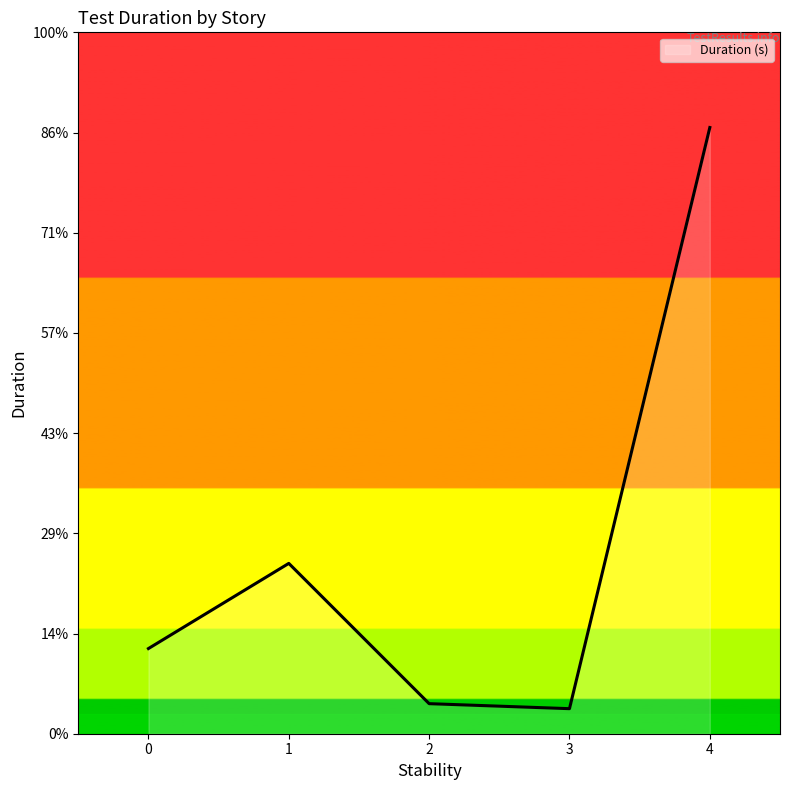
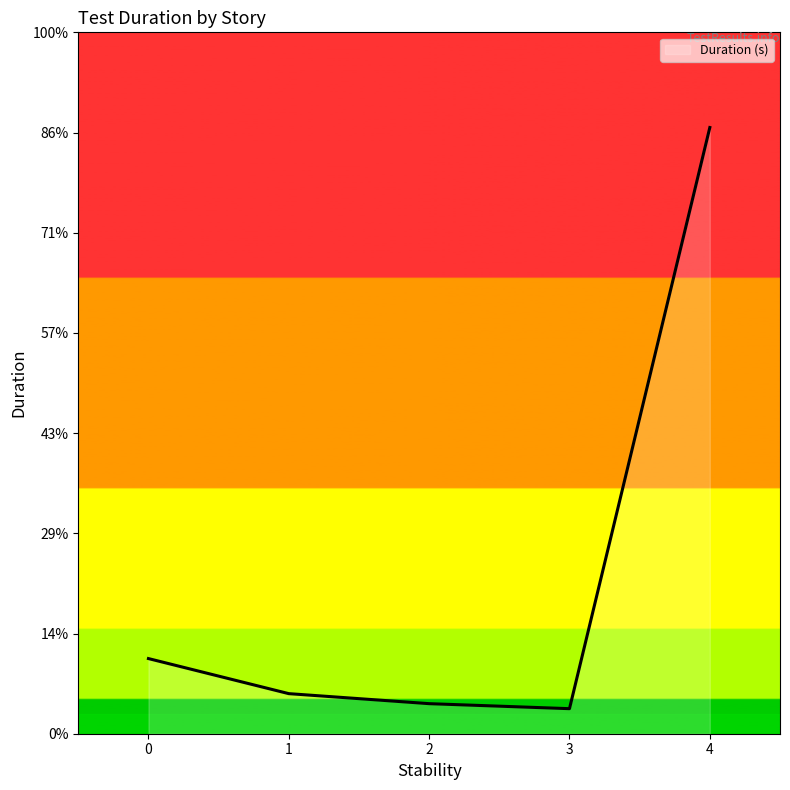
0: 12% -> 11%
1: 24% -> 6%
